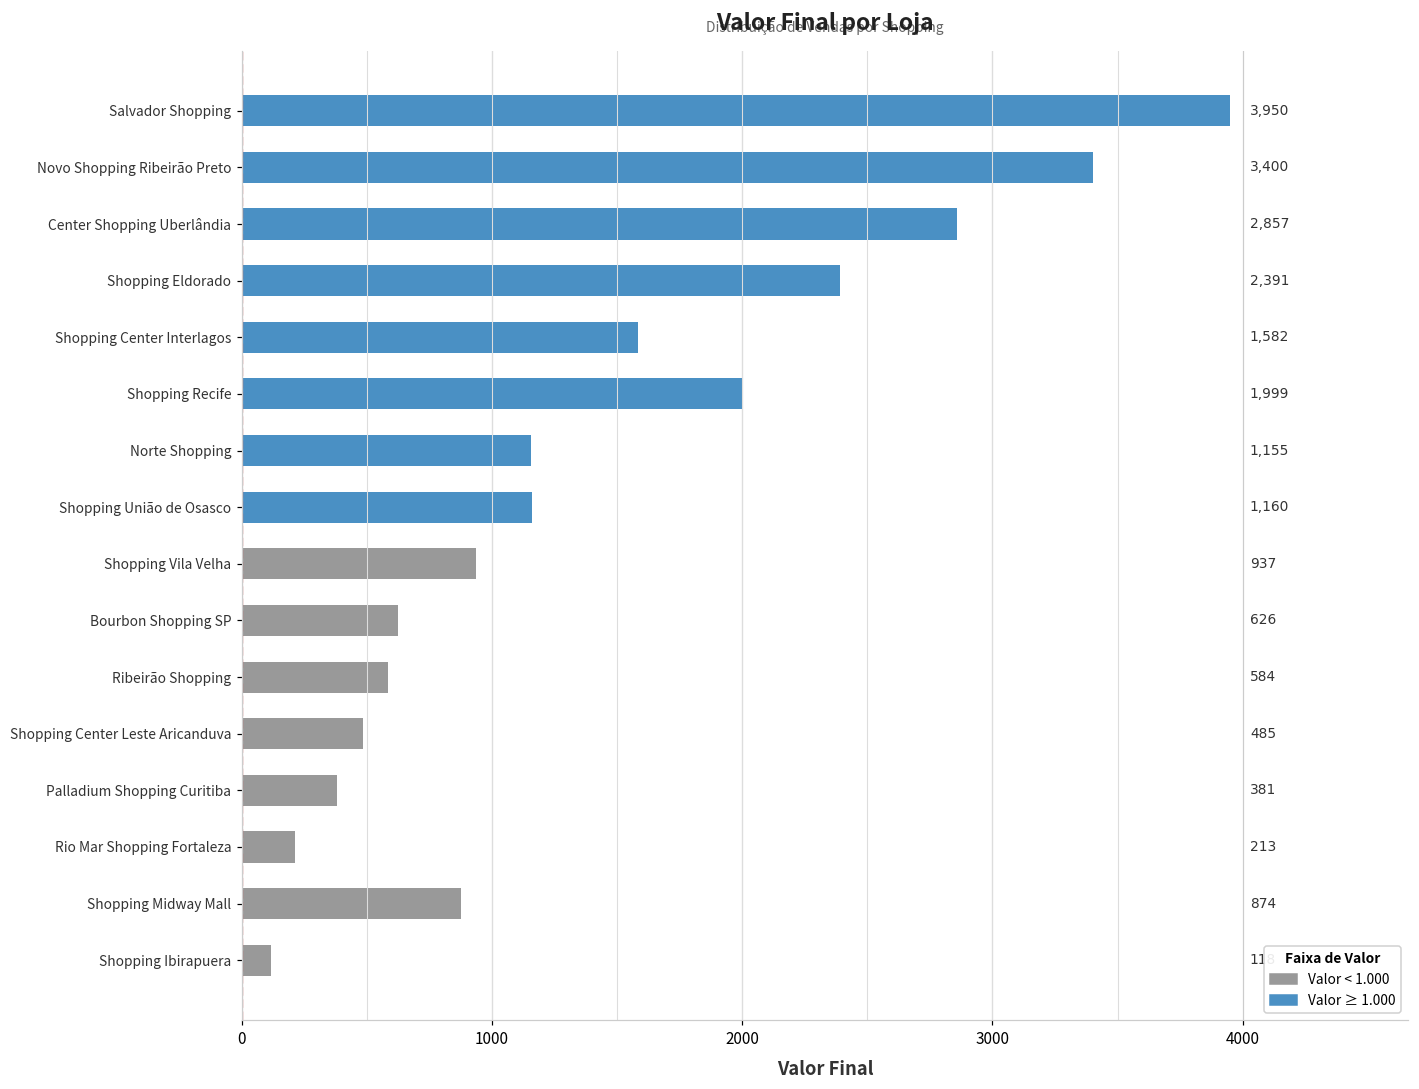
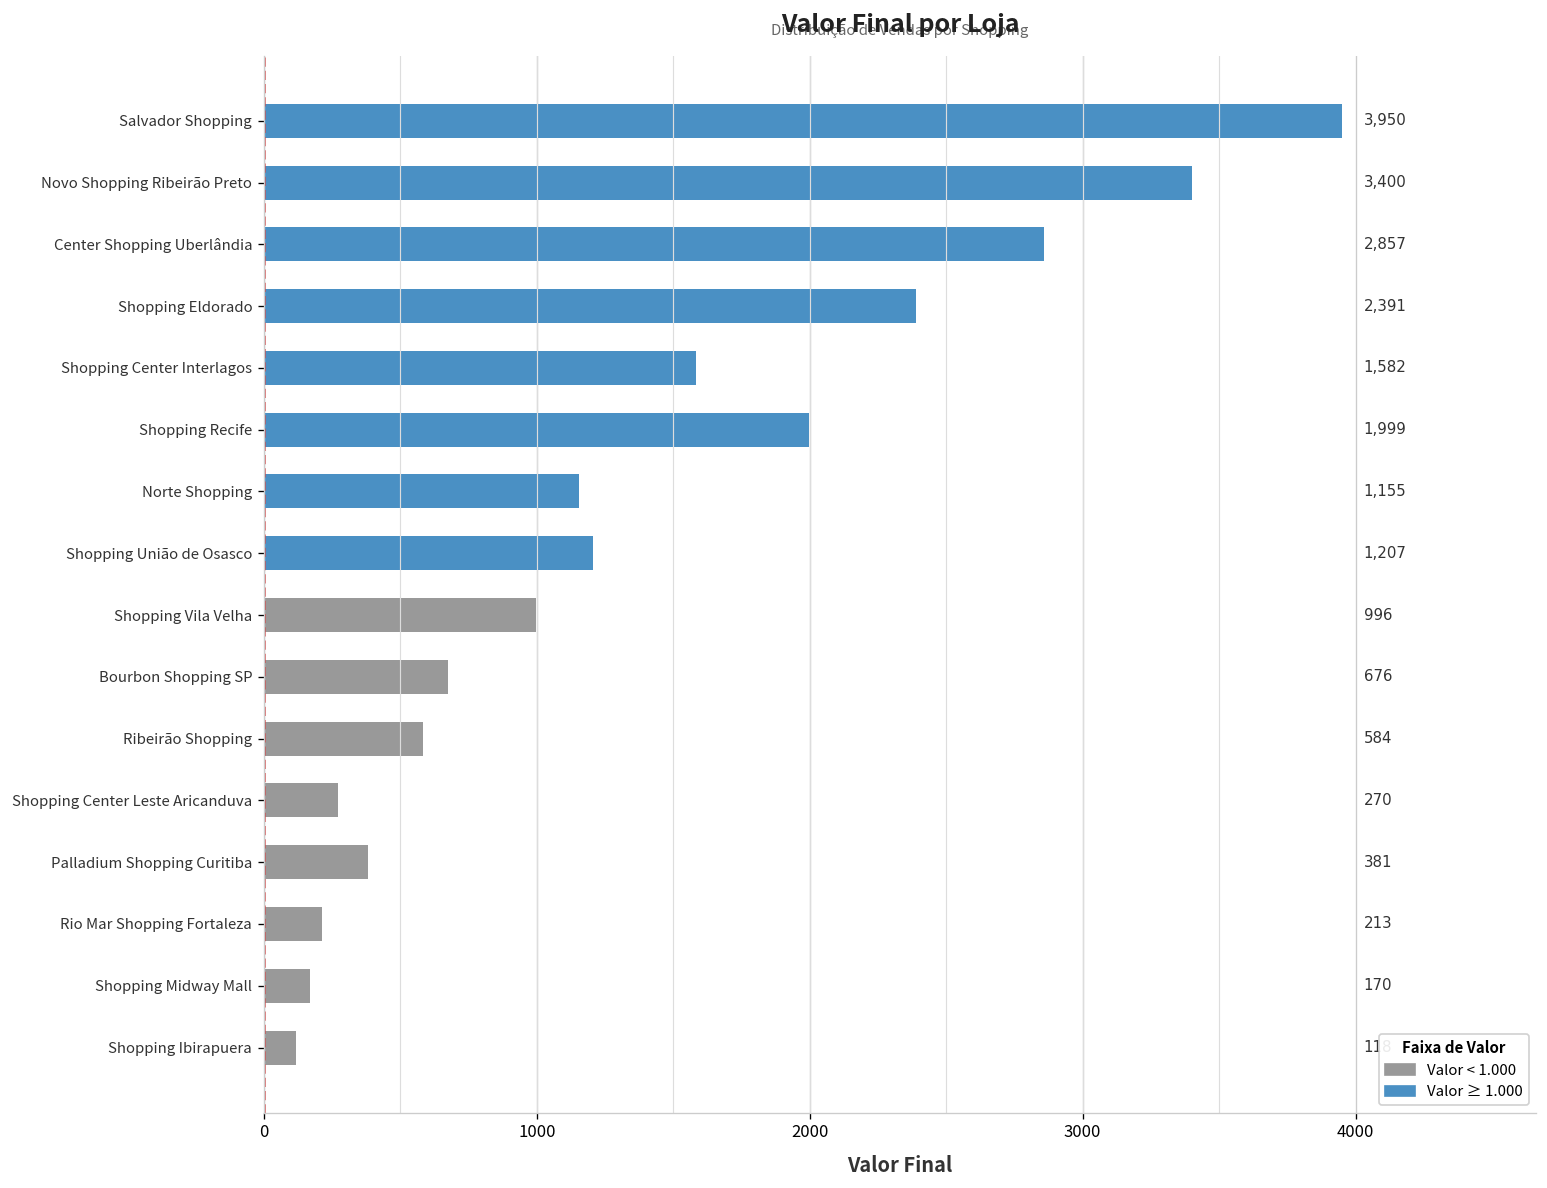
Shopping União de Osasco: 1,160 -> 1,207
Shopping Vila Velha: 937 -> 996
Bourbon Shopping SP: 626 -> 676
Shopping Center Leste Aricanduva: 485 -> 270
Shopping Midway Mall: 874 -> 170
